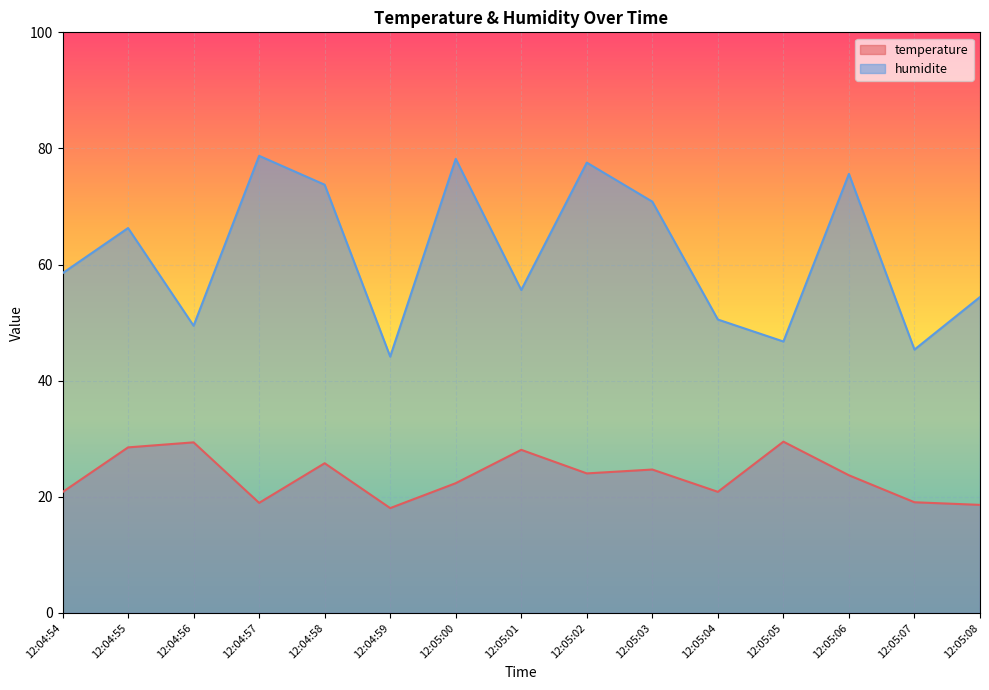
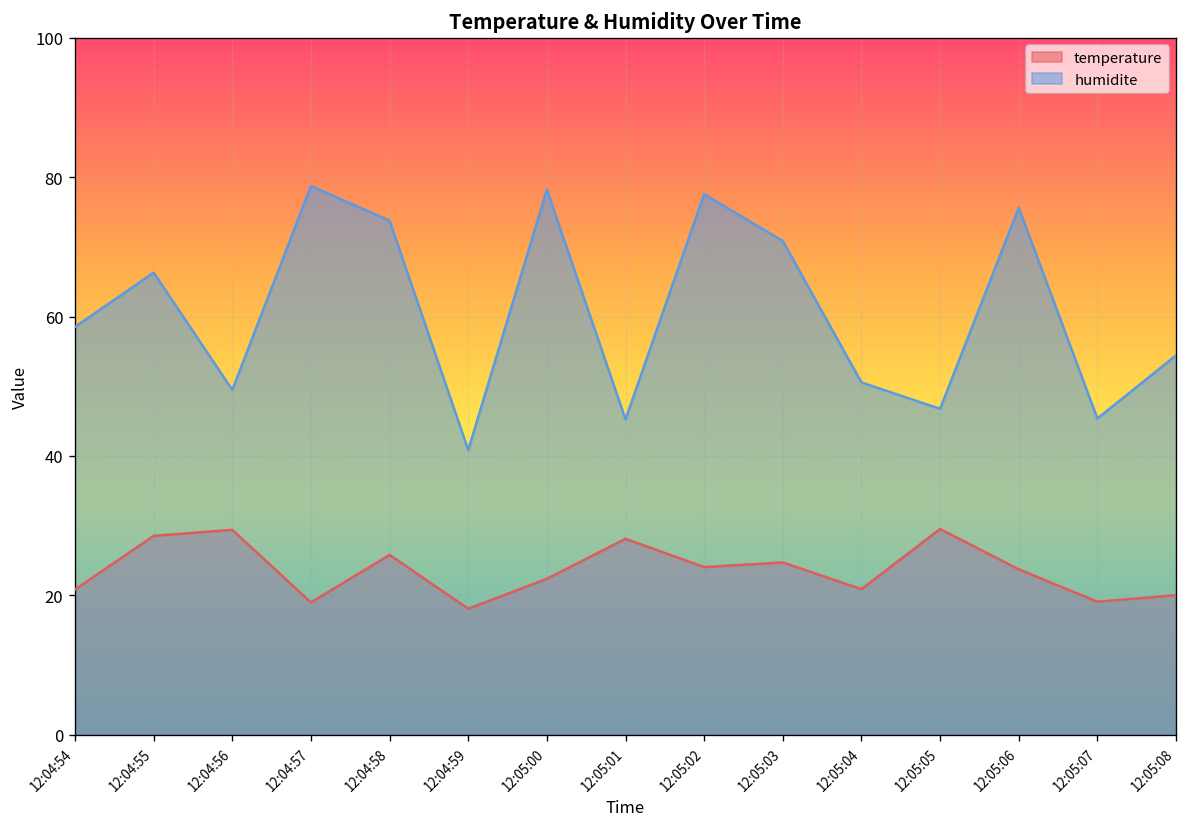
humidite, 12:04:59: 44 -> 41
humidite, 12:05:01: 56 -> 45
temperature, 12:05:08: 19 -> 20
